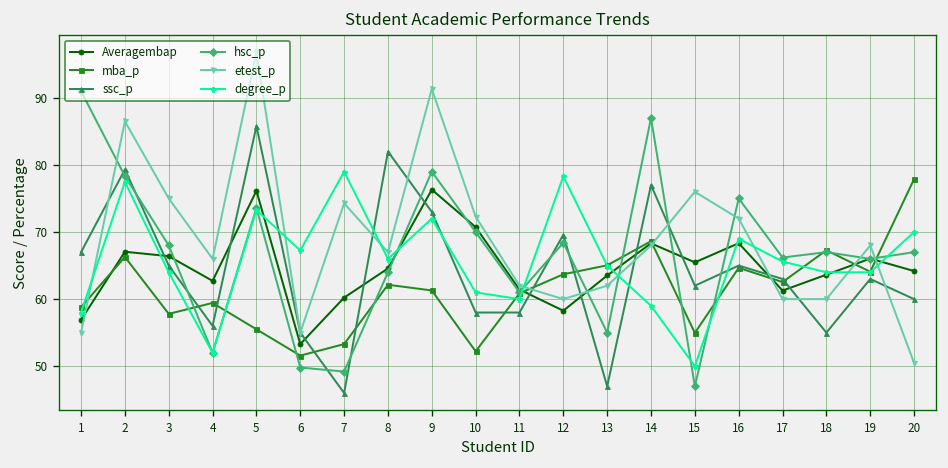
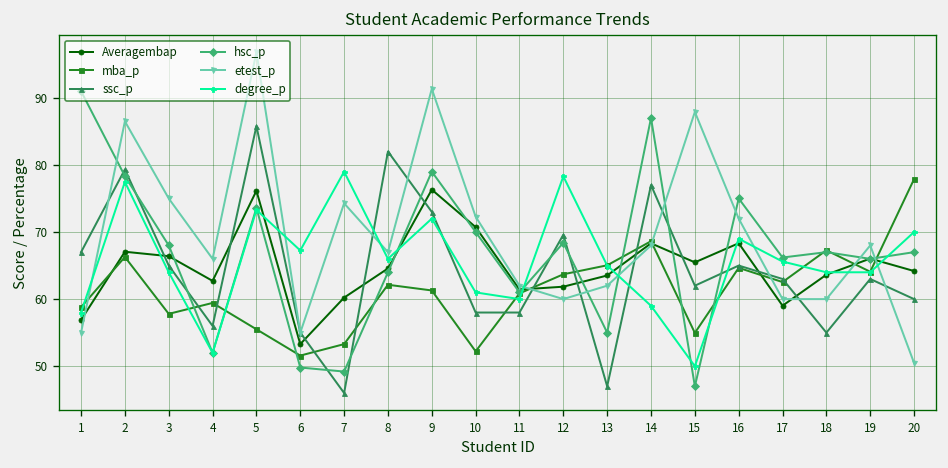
Averagembap, 12: 58 -> 62
etest_p, 15: 76 -> 88
Averagembap, 17: 61 -> 59
